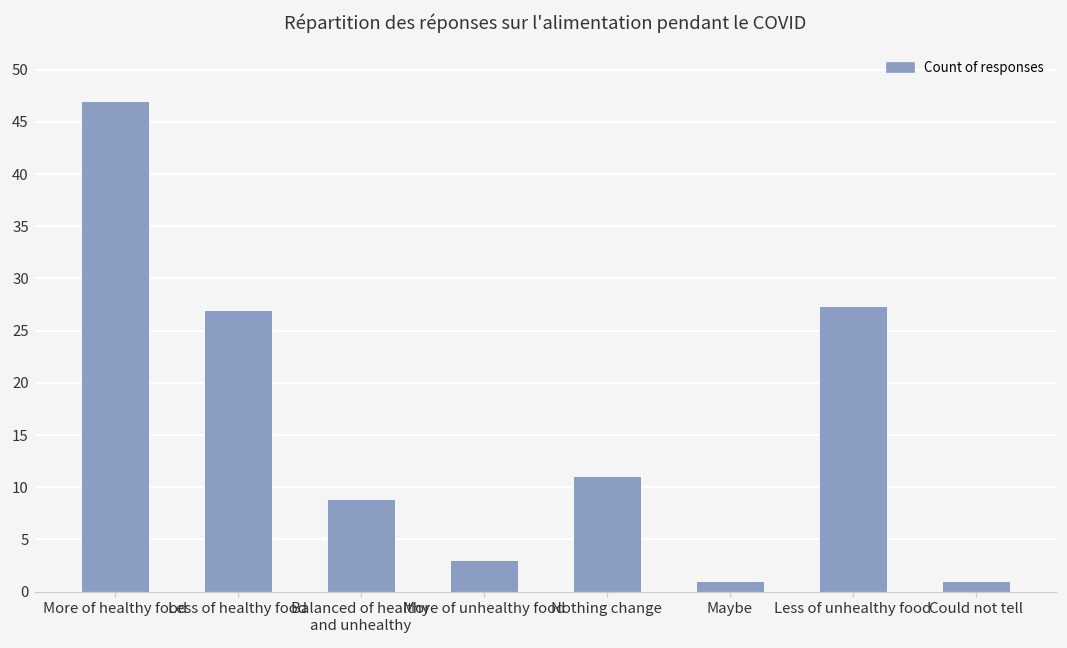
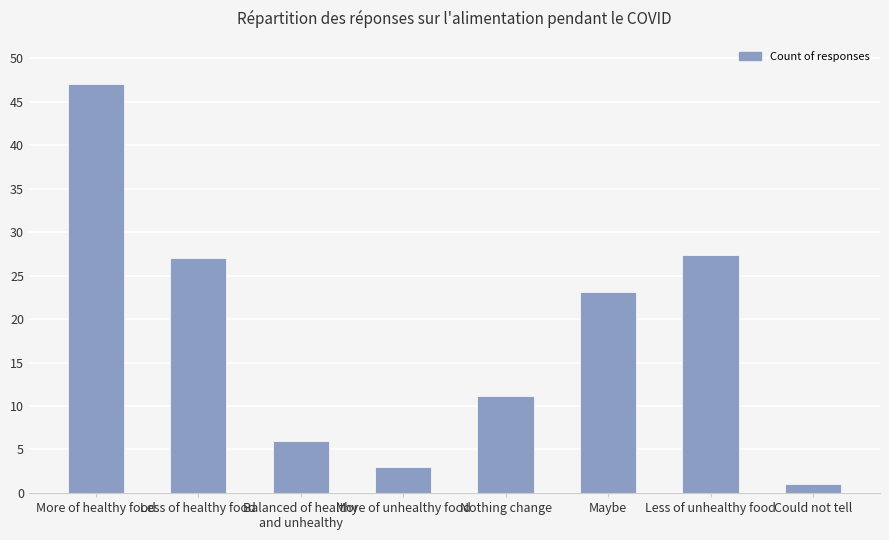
Balanced of healthy and unhealthy: 9 -> 6
Maybe: 1 -> 23
